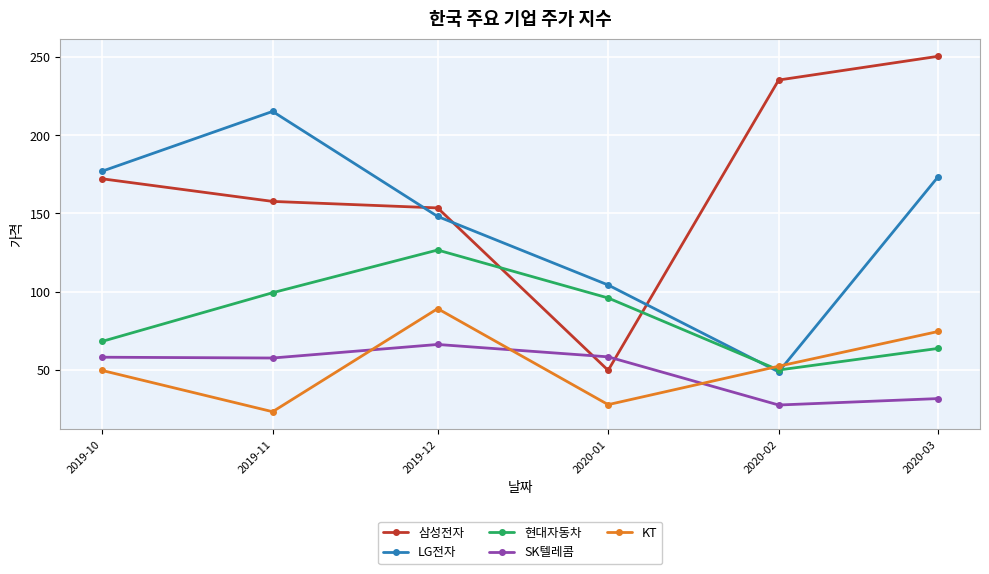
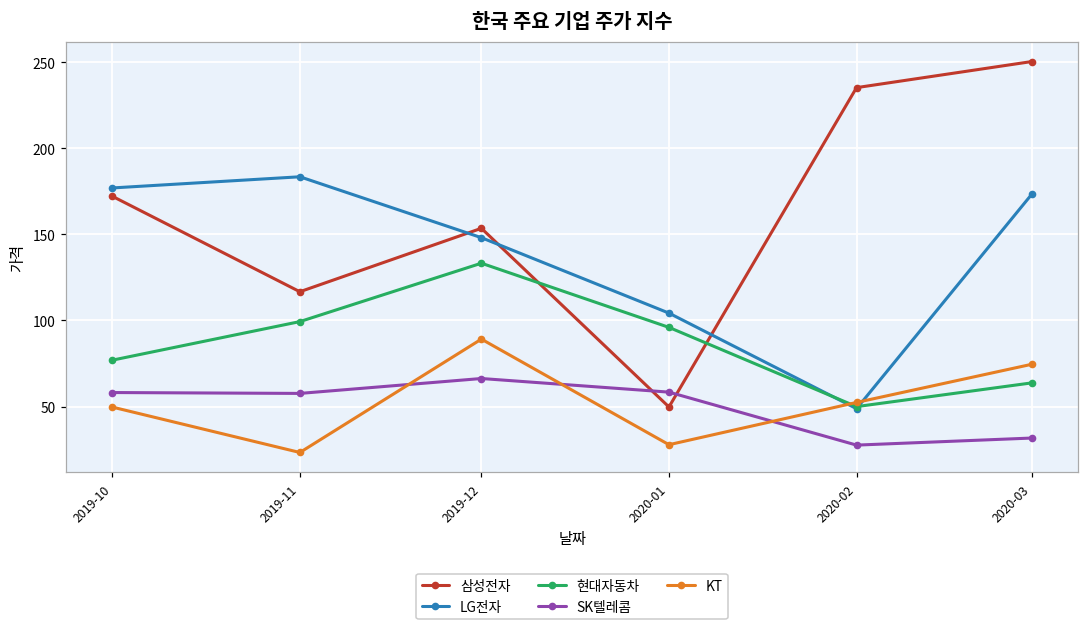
현대자동차, 2019-10: 68 -> 77
삼성전자, 2019-11: 158 -> 117
LG전자, 2019-11: 215 -> 183
현대자동차, 2019-12: 127 -> 133
